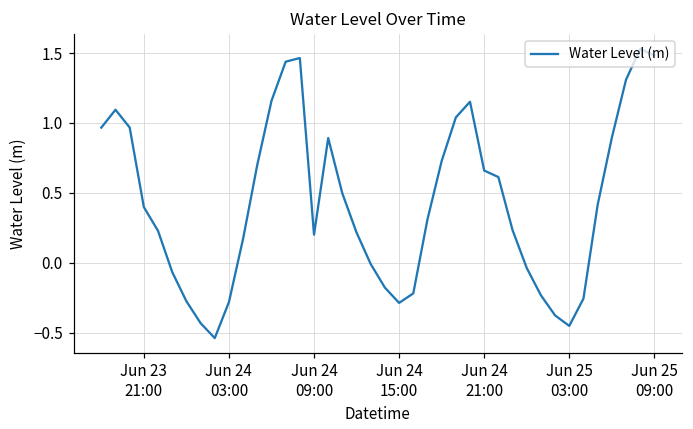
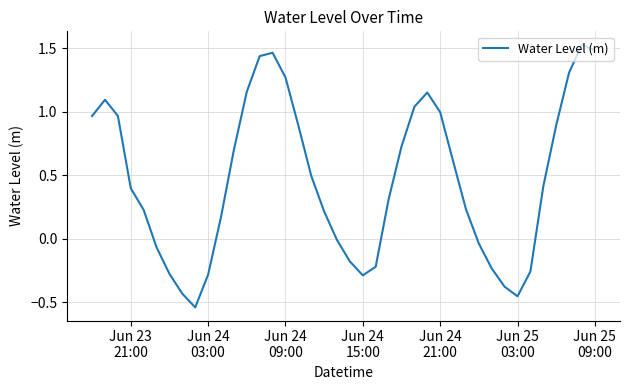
Jun 24 09:00: 0.20 -> 1.27
Jun 24 21:00: 0.66 -> 1.00
